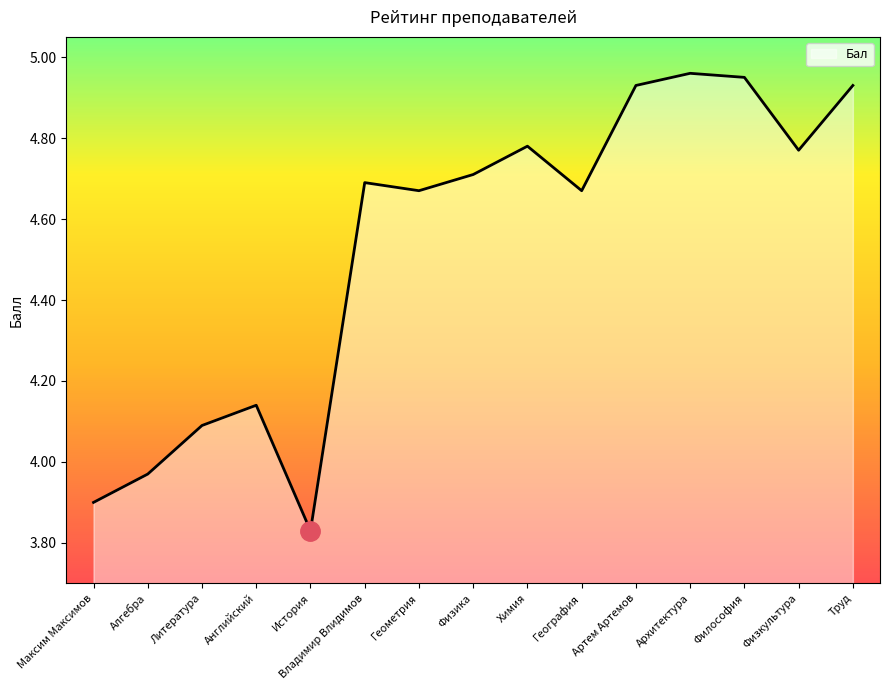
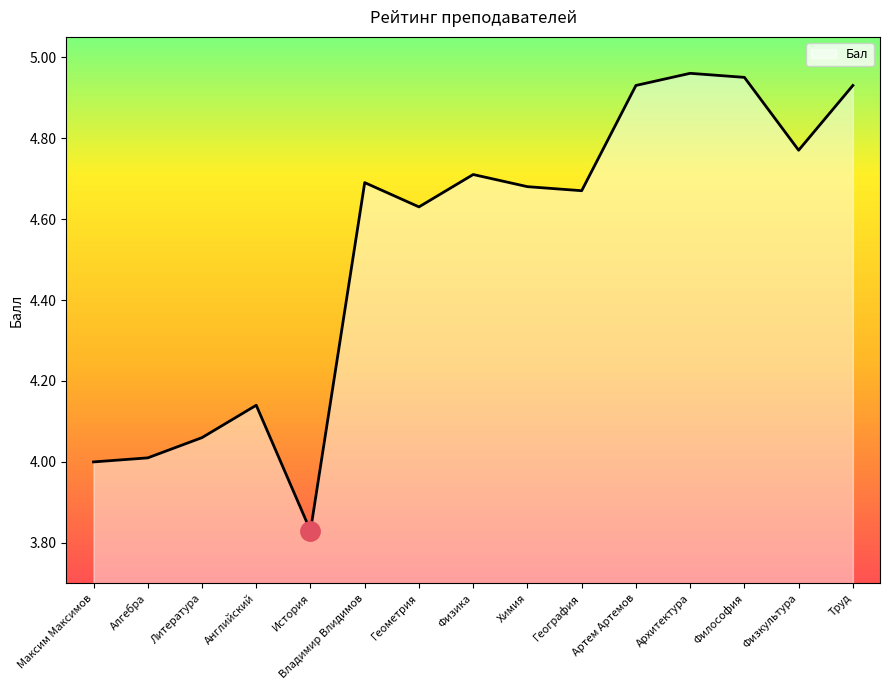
Бал, Максим Максимов: 3.9 -> 4.0
Бал, Алгебра: 3.97 -> 4.01
Бал, Литература: 4.09 -> 4.06
Бал, Геометрия: 4.67 -> 4.63
Бал, Химия: 4.78 -> 4.68
